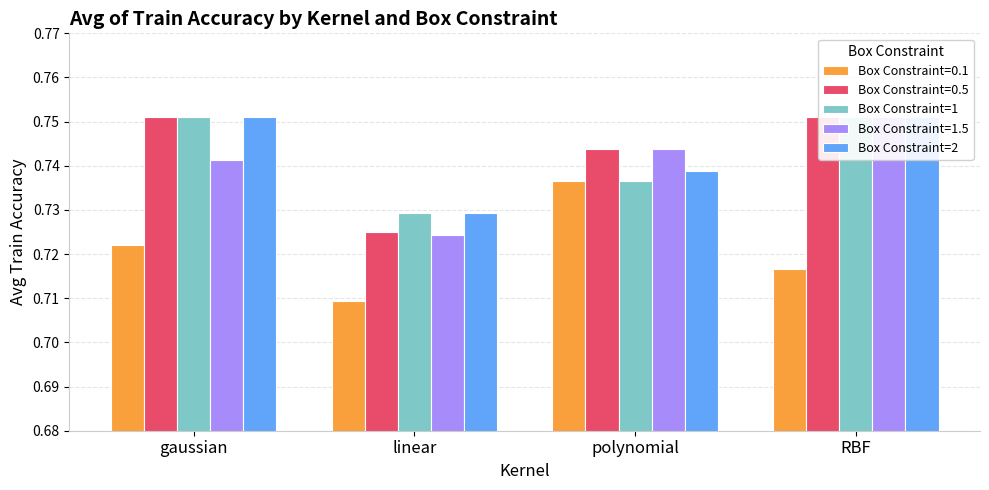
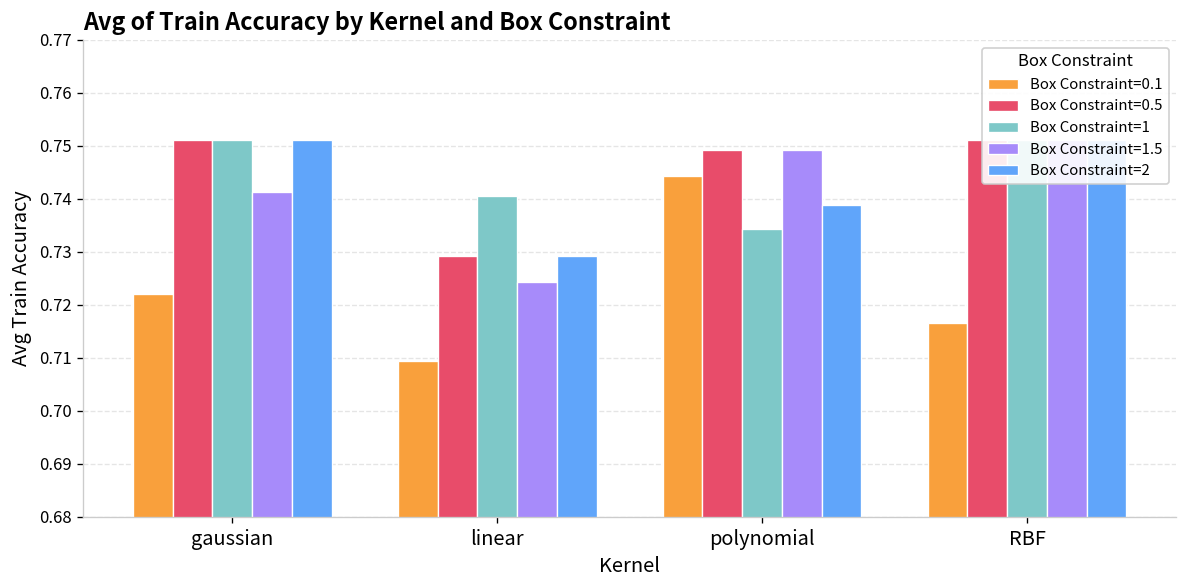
Box Constraint=0.5, linear: 0.725 -> 0.729
Box Constraint=1, linear: 0.729 -> 0.741
Box Constraint=0.1, polynomial: 0.737 -> 0.744
Box Constraint=0.5, polynomial: 0.744 -> 0.749
Box Constraint=1, polynomial: 0.737 -> 0.734
Box Constraint=1.5, polynomial: 0.744 -> 0.749
